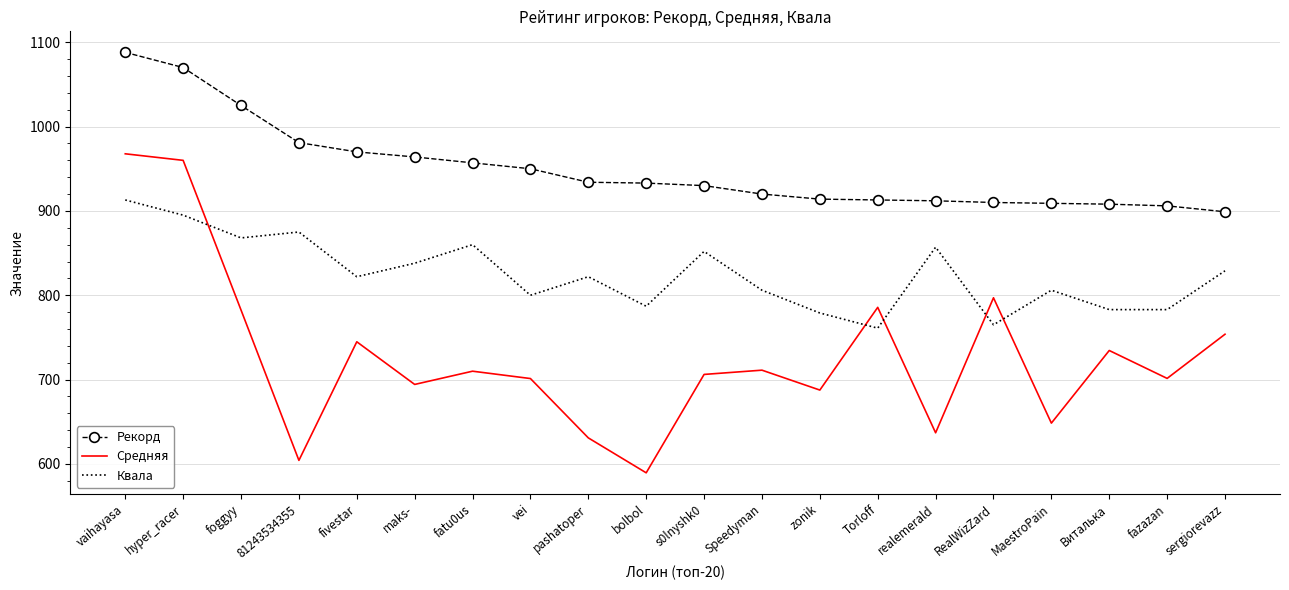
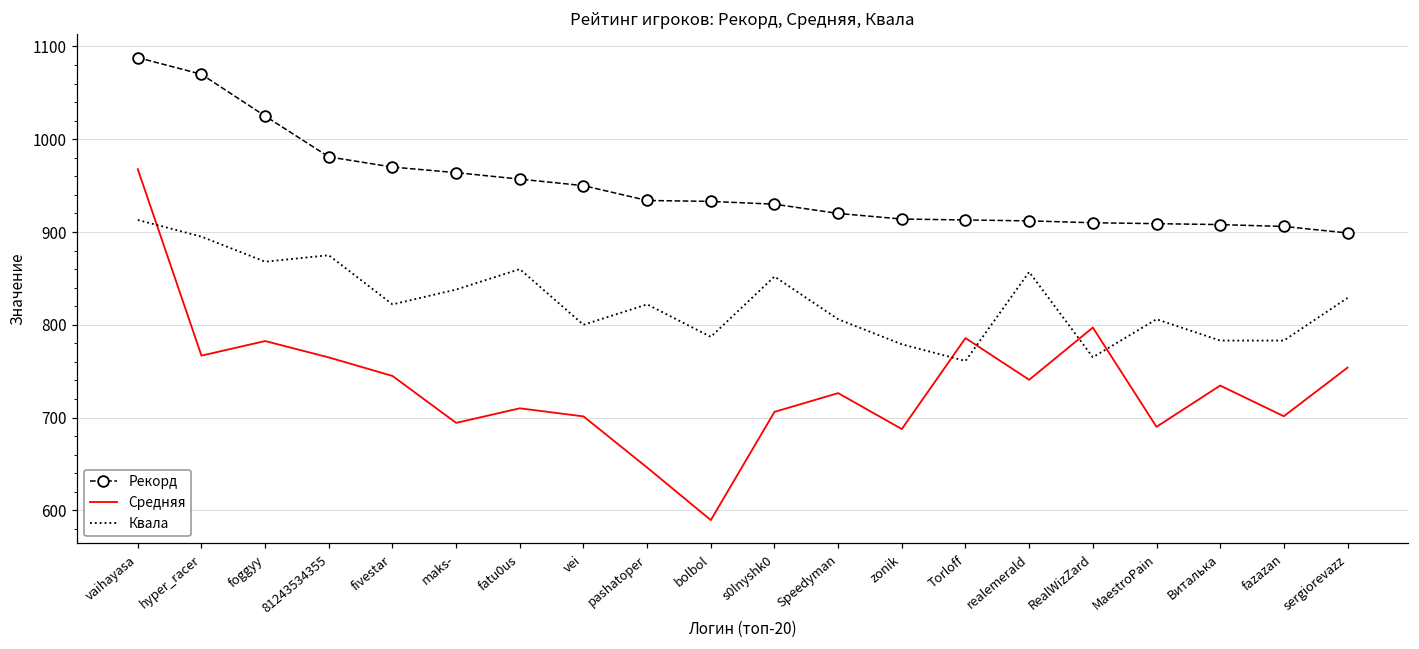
Средняя, hyper_racer: 960 -> 770
Средняя, 81243534355: 600 -> 760
Средняя, pashatoper: 630 -> 650
Средняя, Speedyman: 710 -> 730
Средняя, realemerald: 640 -> 740
Средняя, MaestroPain: 650 -> 690
